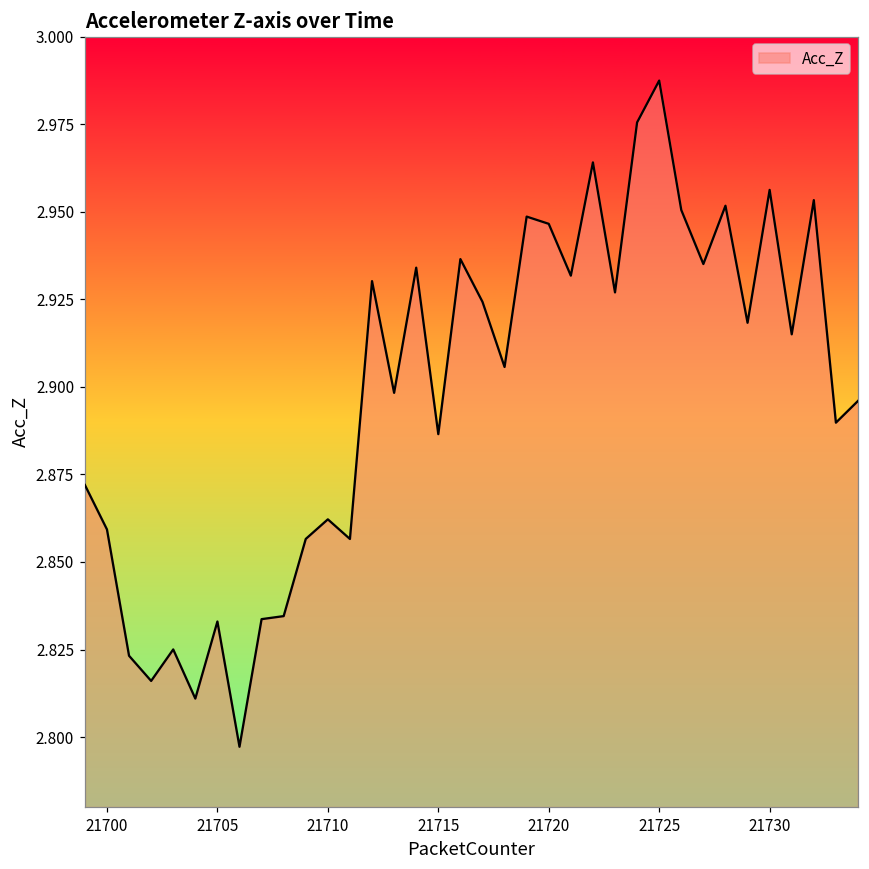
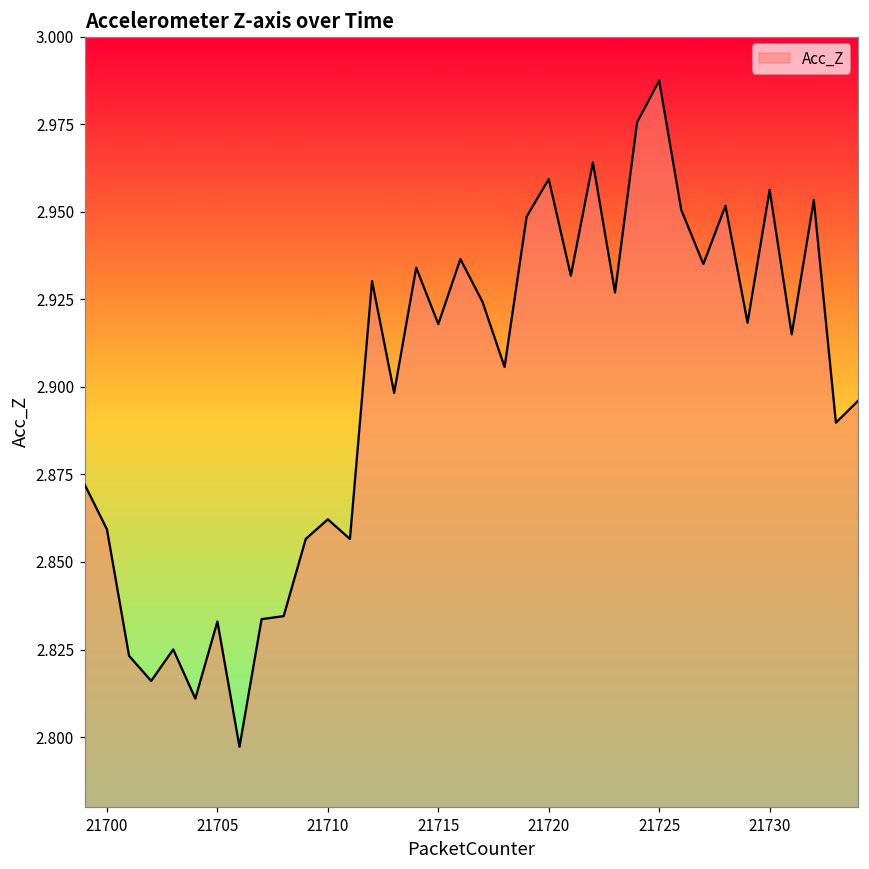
21715: 2.886 -> 2.918
21720: 2.947 -> 2.959
